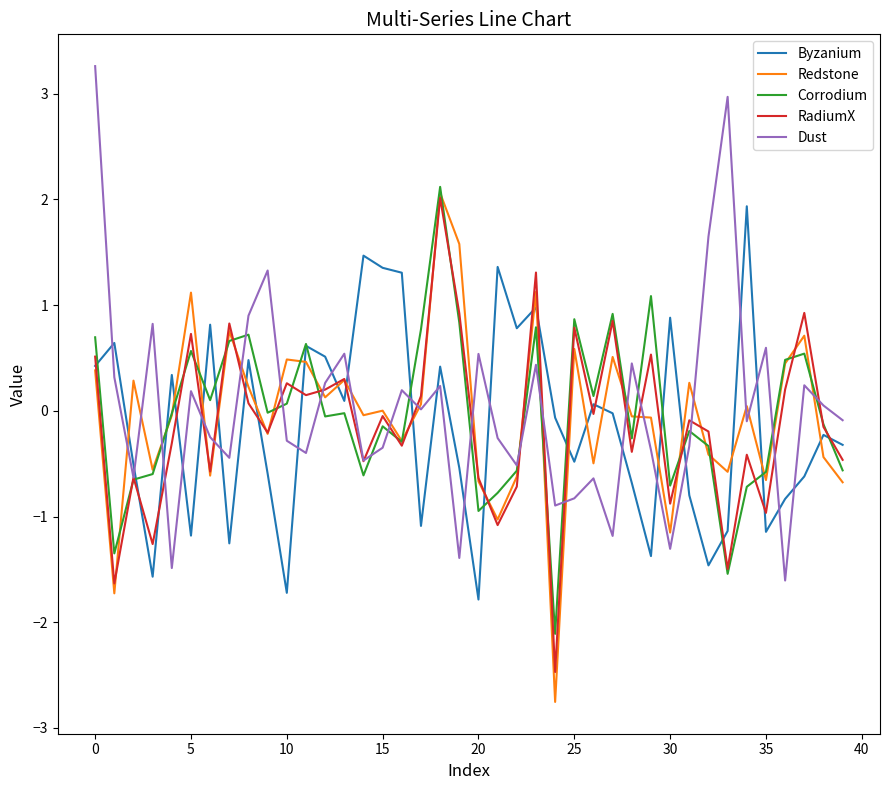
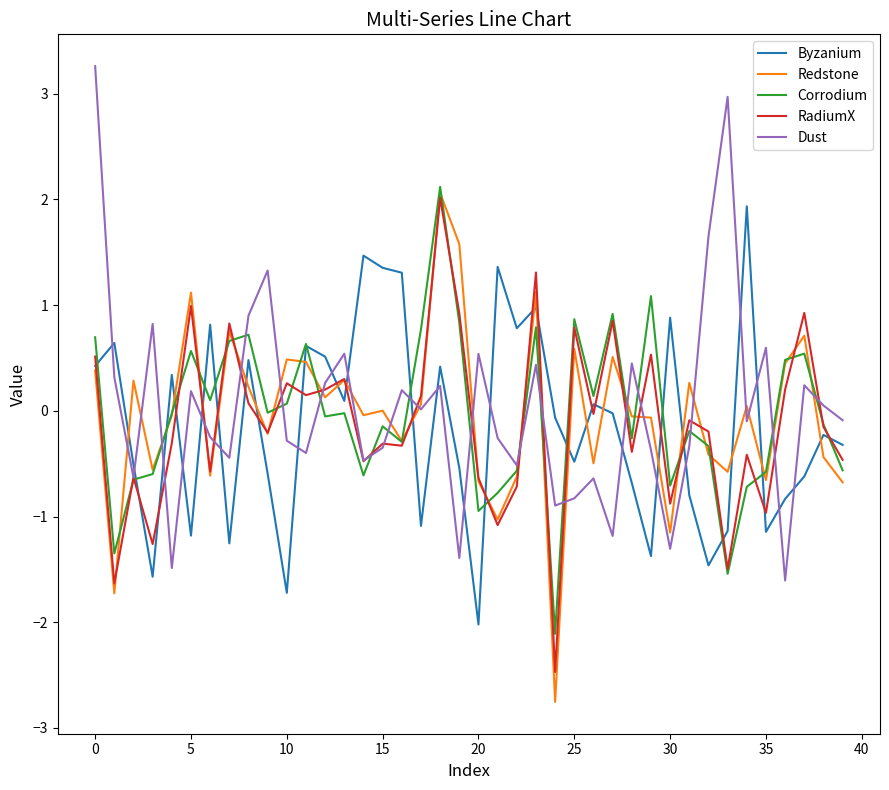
RadiumX, 5: 0.73 -> 0.99
RadiumX, 15: -0.05 -> -0.31
Byzanium, 20: -1.79 -> -2.02
